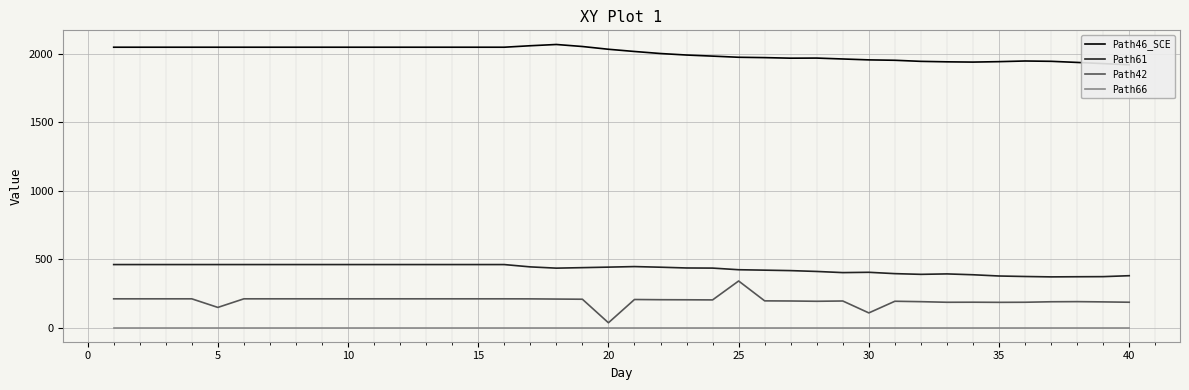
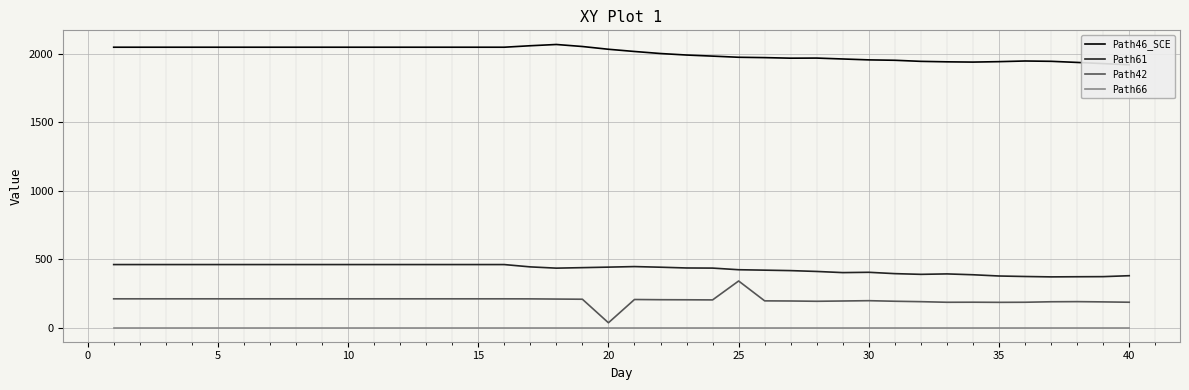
Path42, 5: 150 -> 210
Path42, 30: 110 -> 200
